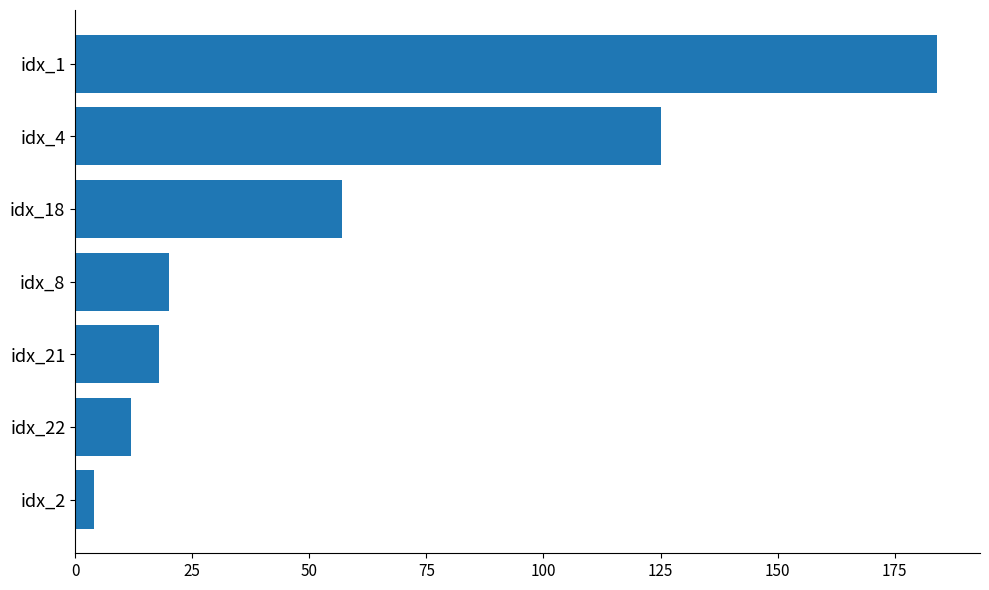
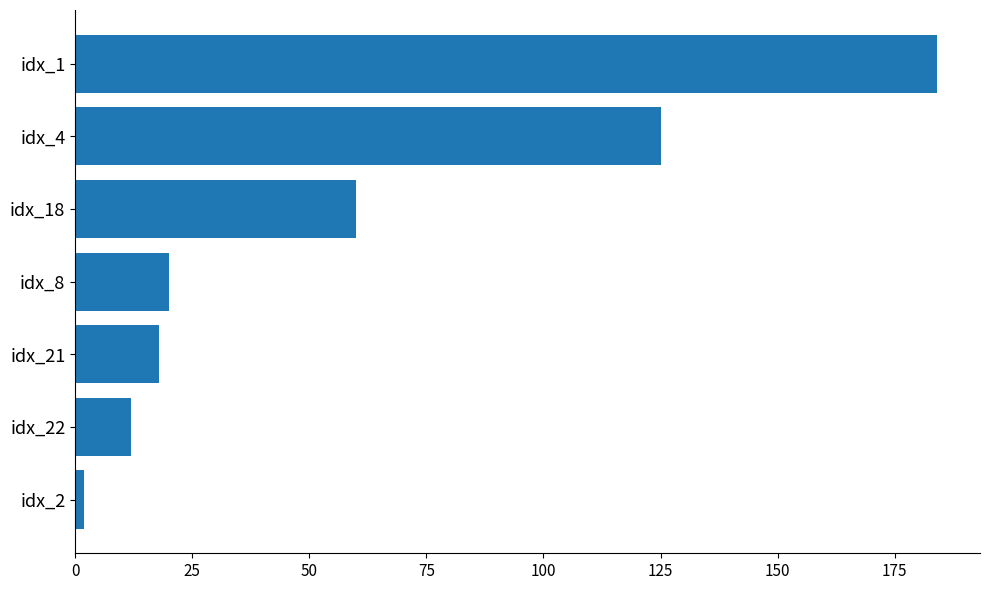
idx_18: 57 -> 60
idx_2: 4 -> 2
